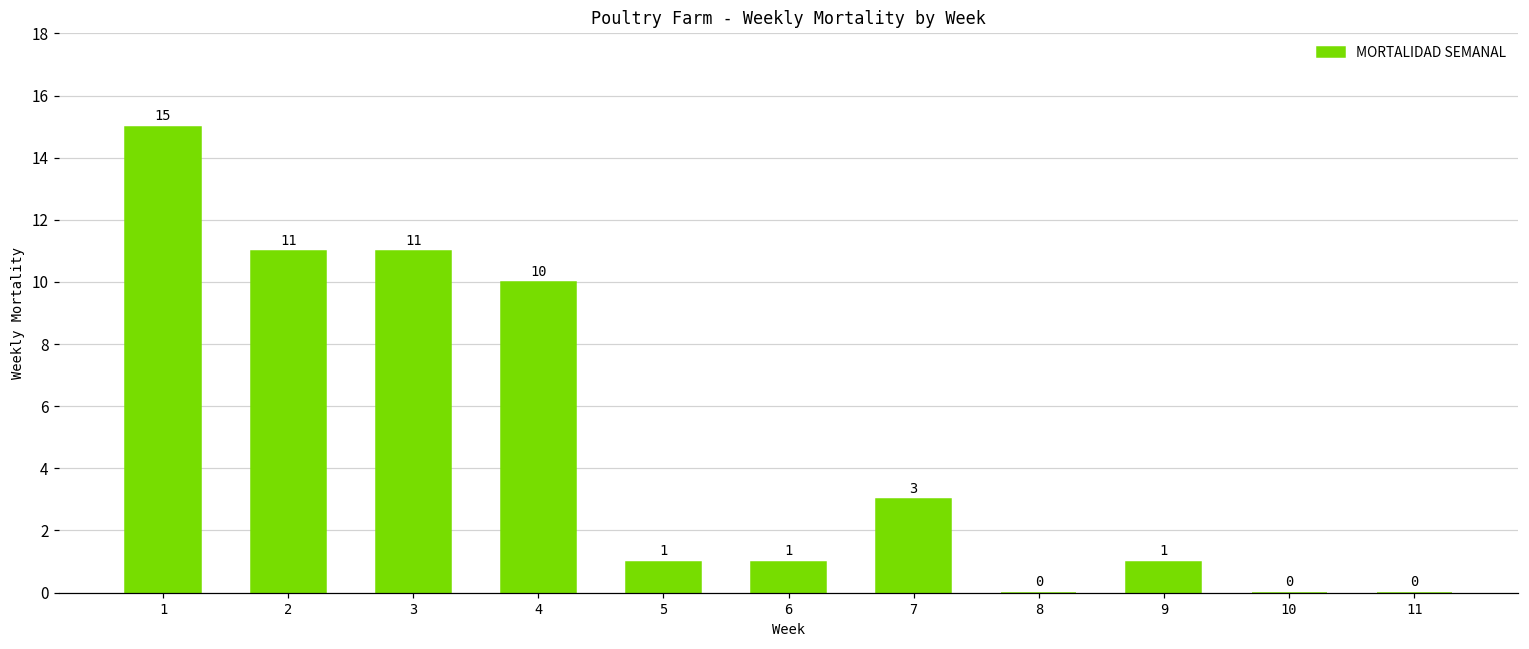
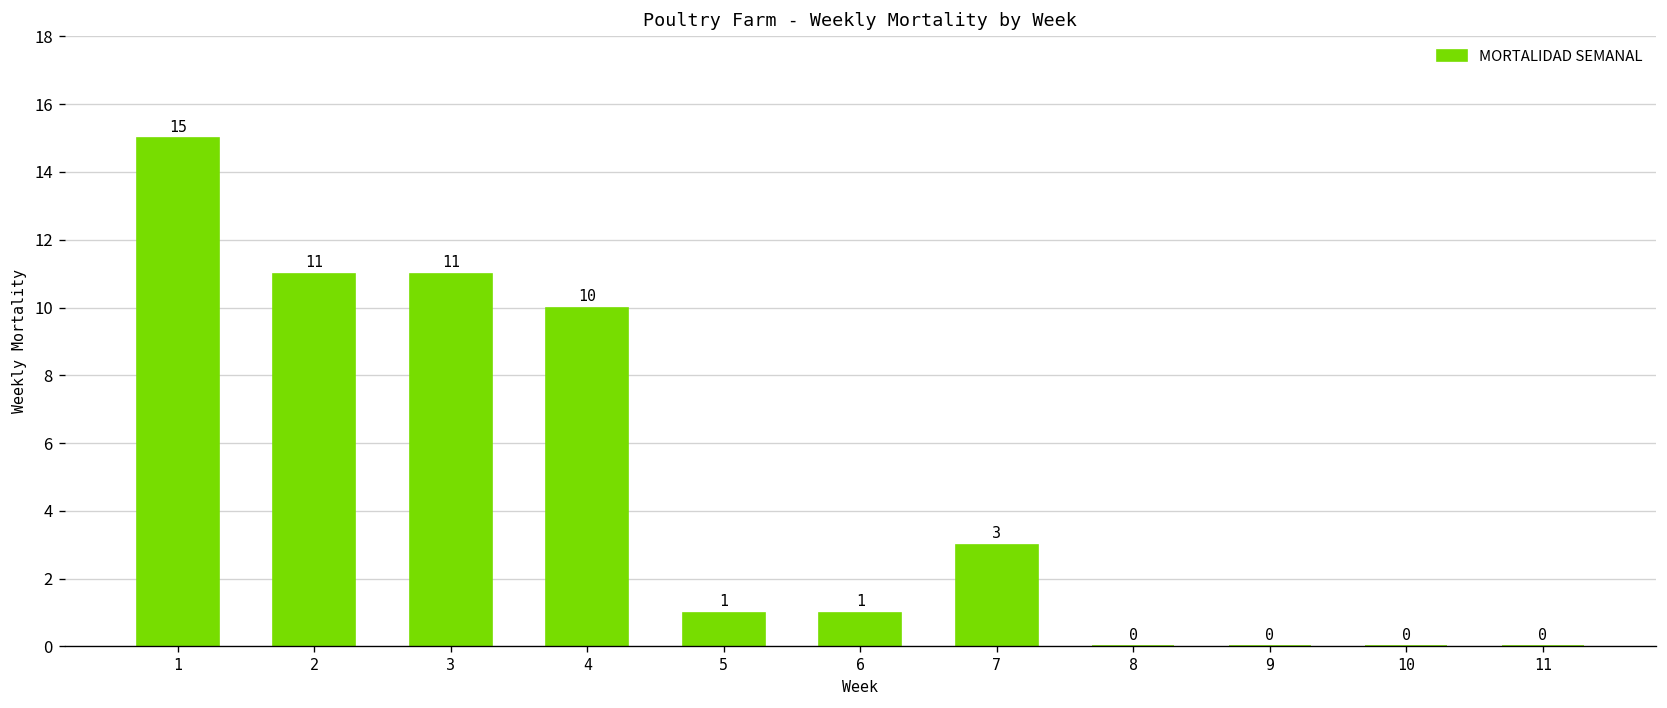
9: 1 -> 0
